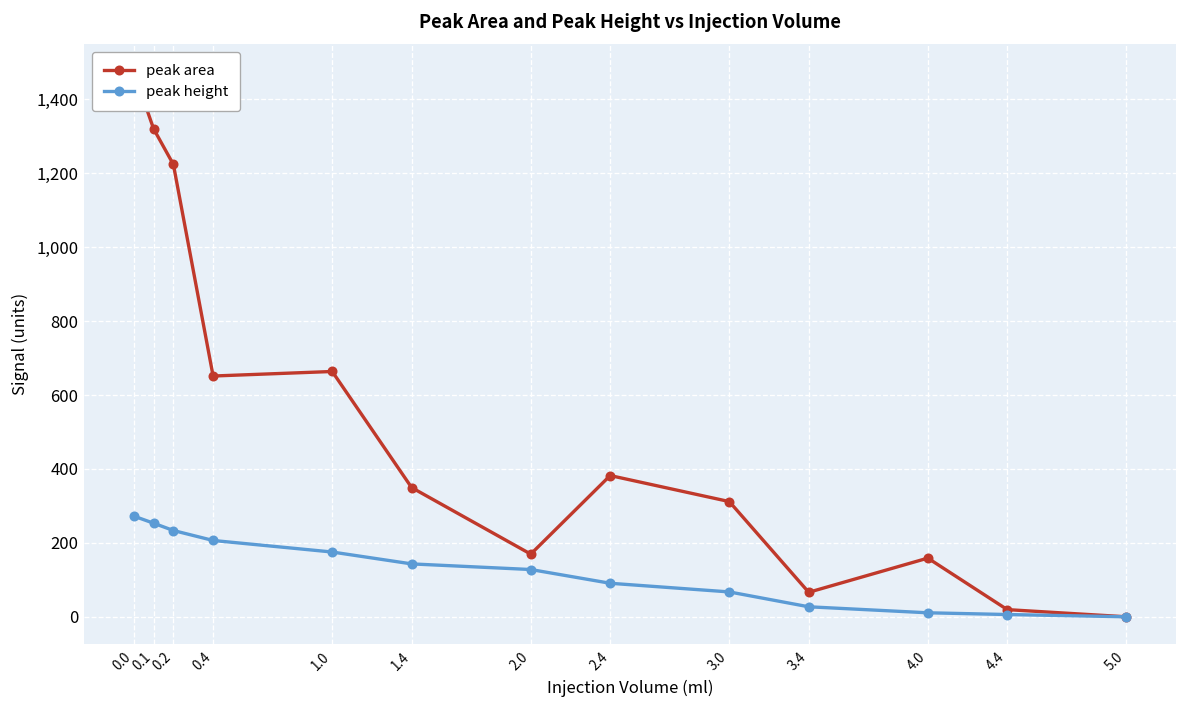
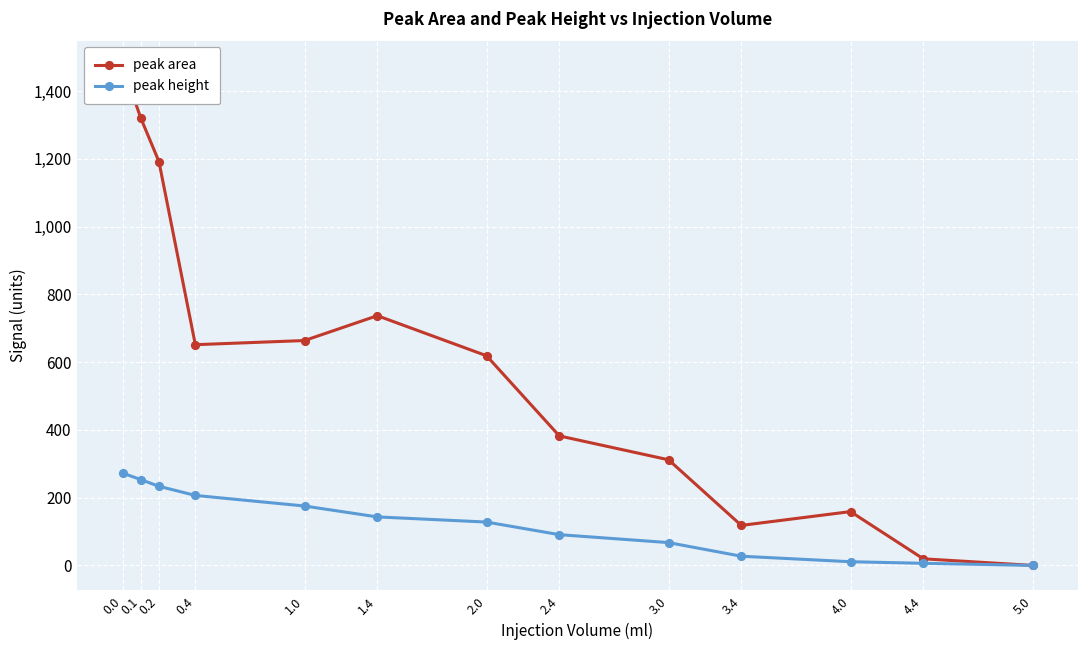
peak area, 0.2: 1,220 -> 1,190
peak area, 1.4: 350 -> 740
peak area, 2.0: 170 -> 620
peak area, 3.4: 70 -> 120
